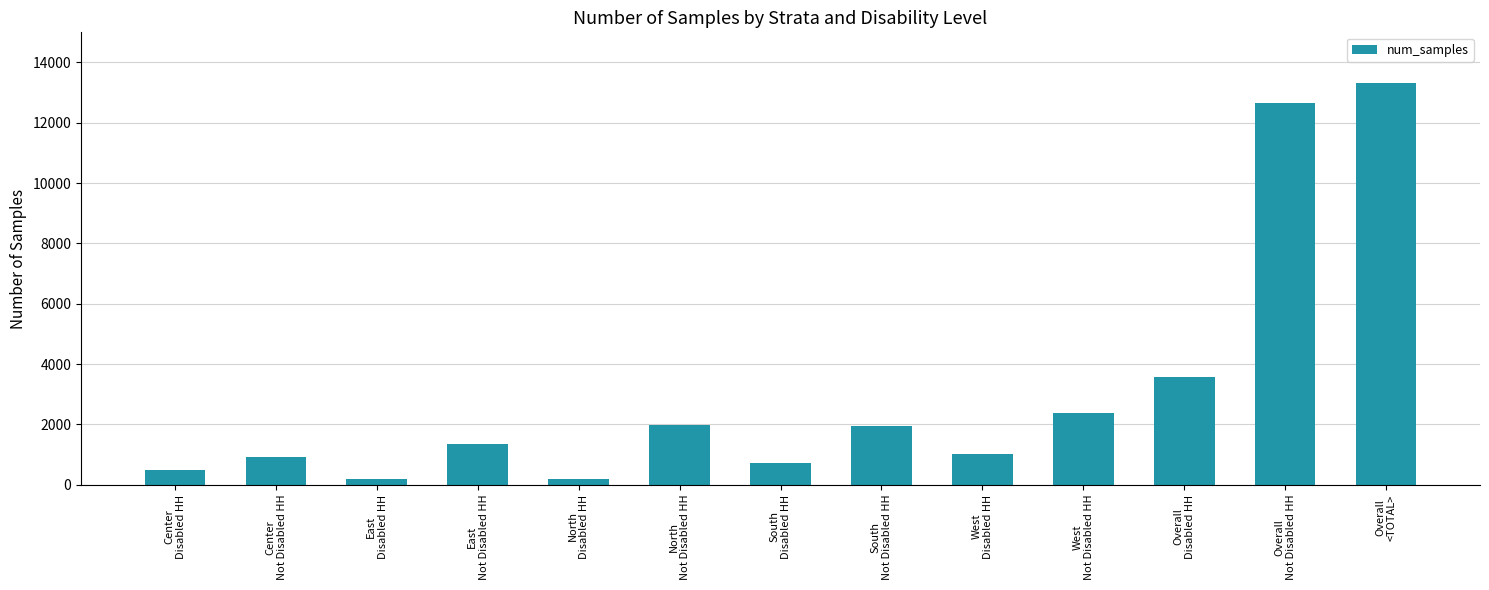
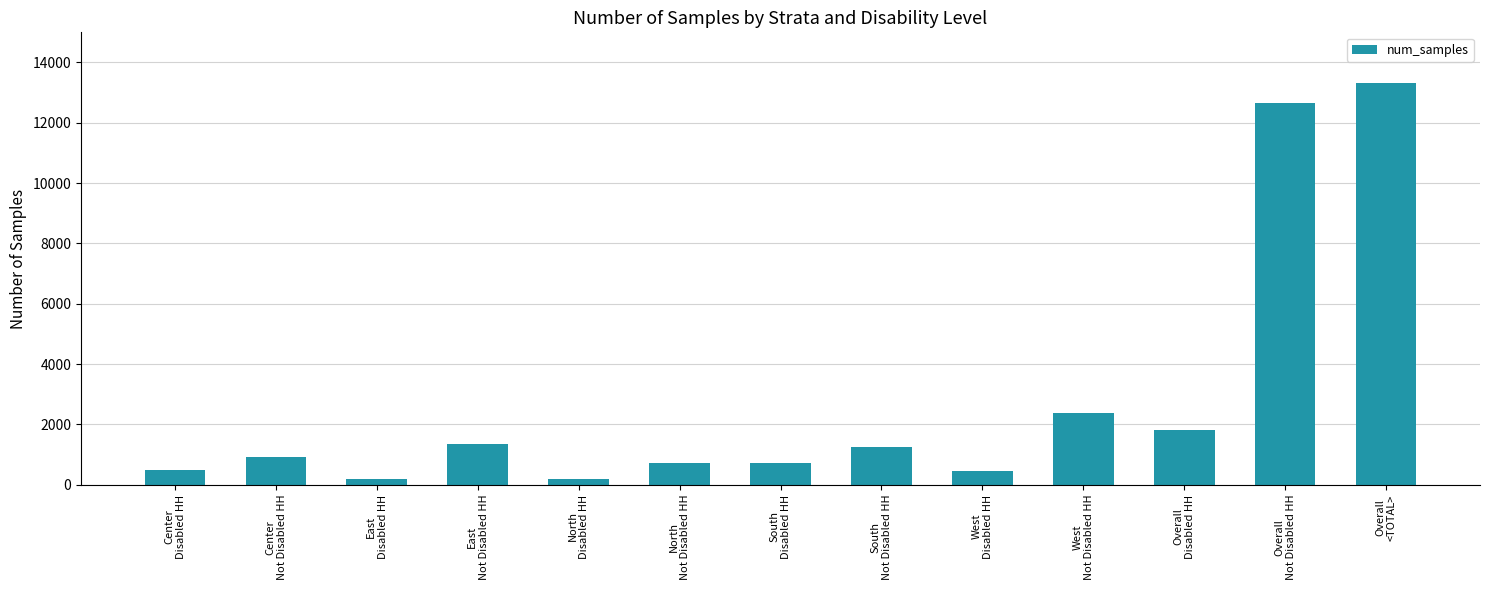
North Not Disabled HH: 2000 -> 700
South Not Disabled HH: 2000 -> 1300
West Disabled HH: 1000 -> 400
Overall Disabled HH: 3600 -> 1800
